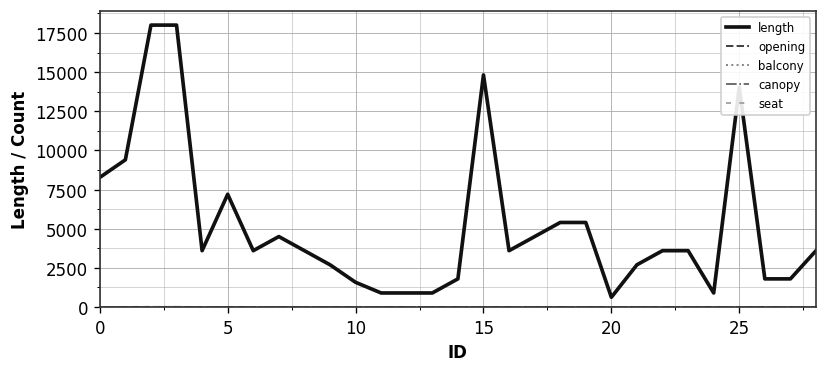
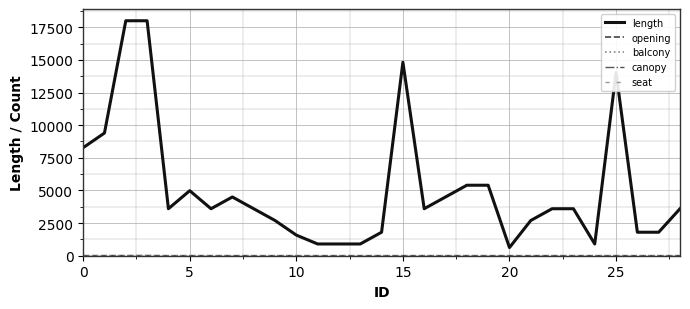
length, 5: 7200 -> 5000
